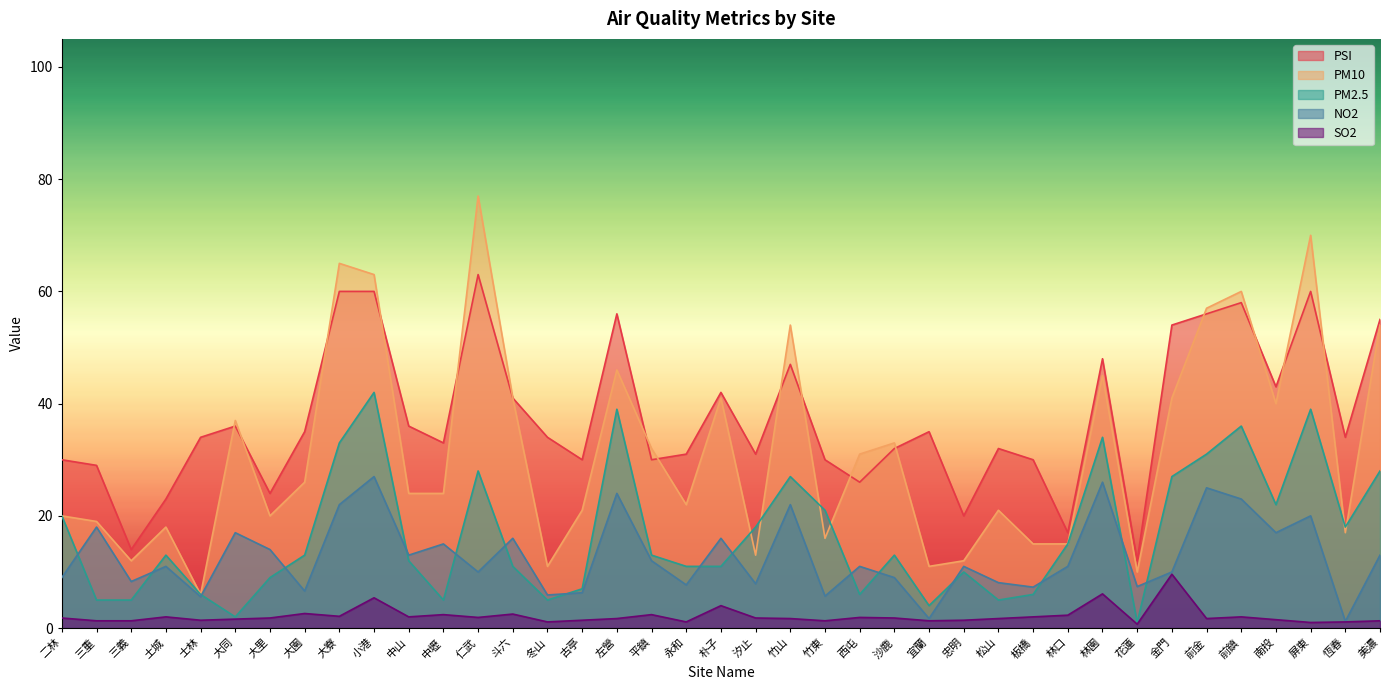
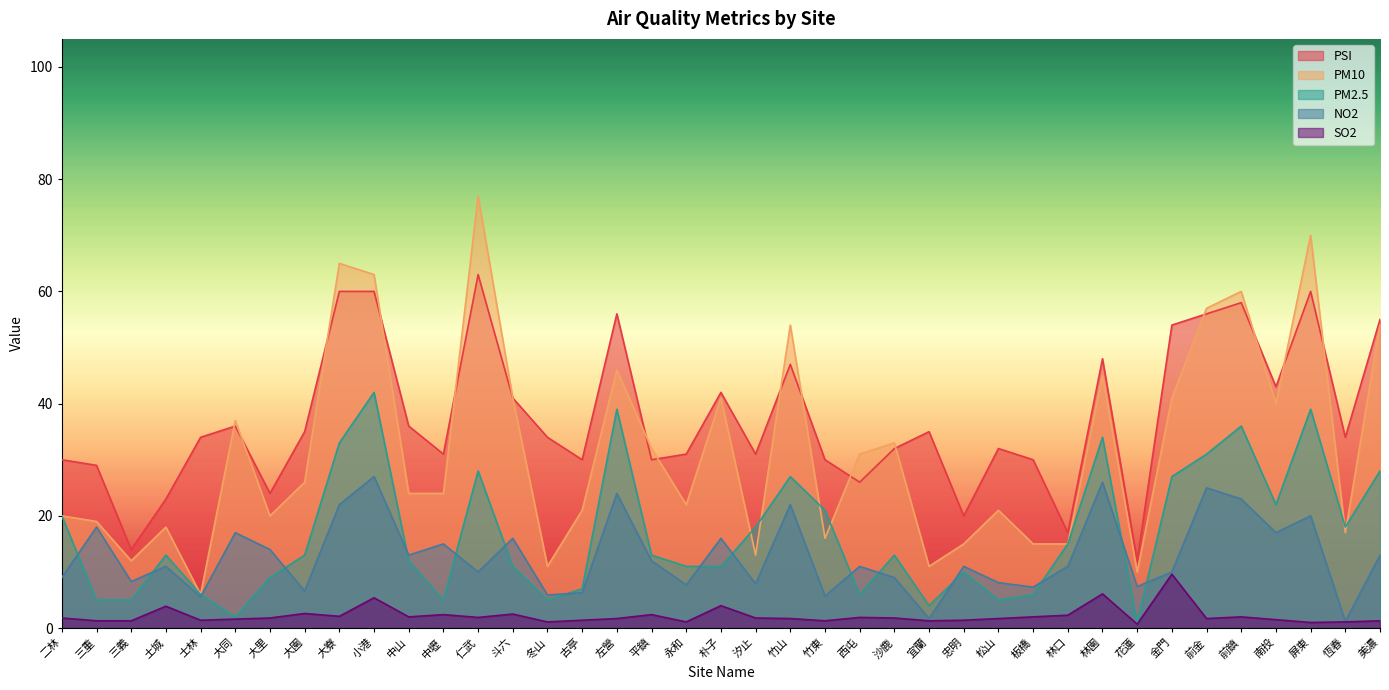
SO2, 土城: 2 -> 4
PSI, 中壢: 33 -> 31
PM10, 忠明: 12 -> 15
